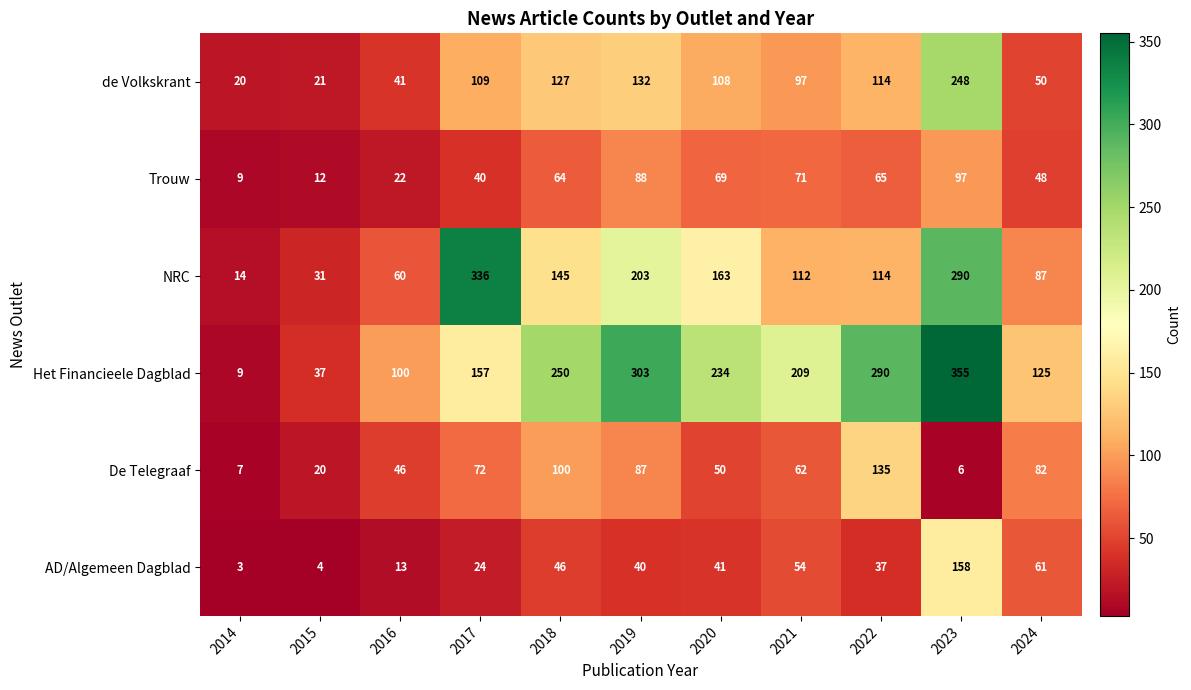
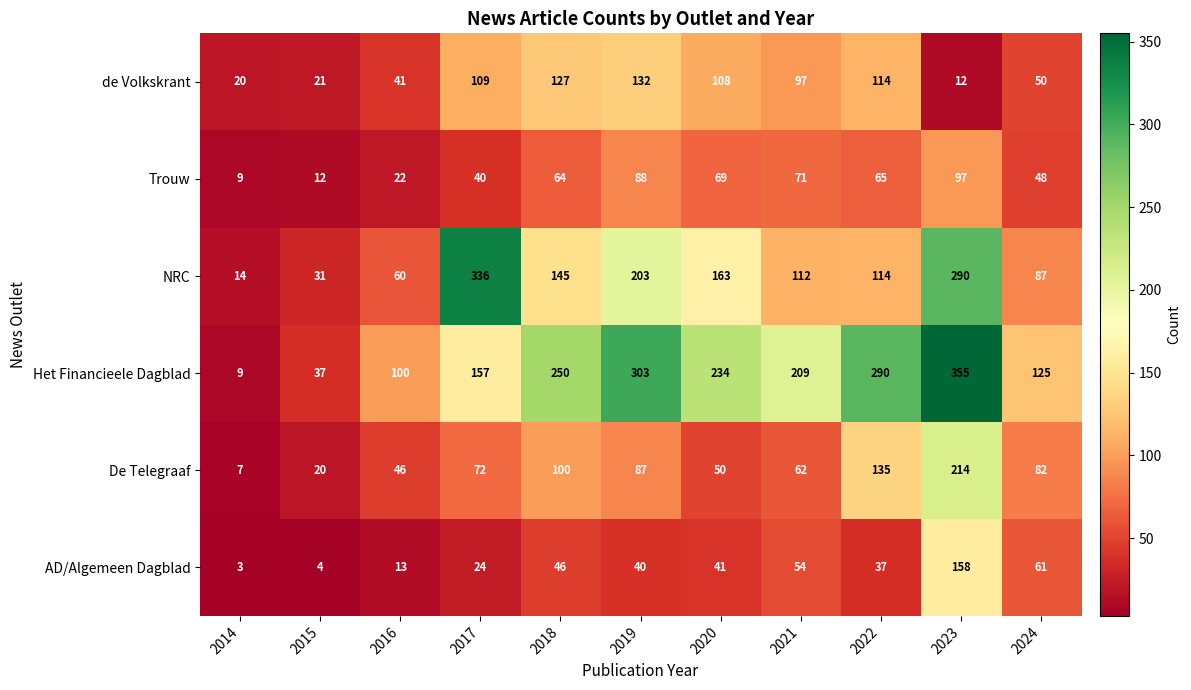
de Volkskrant, 2023: 248 -> 12
De Telegraaf, 2023: 6 -> 214
